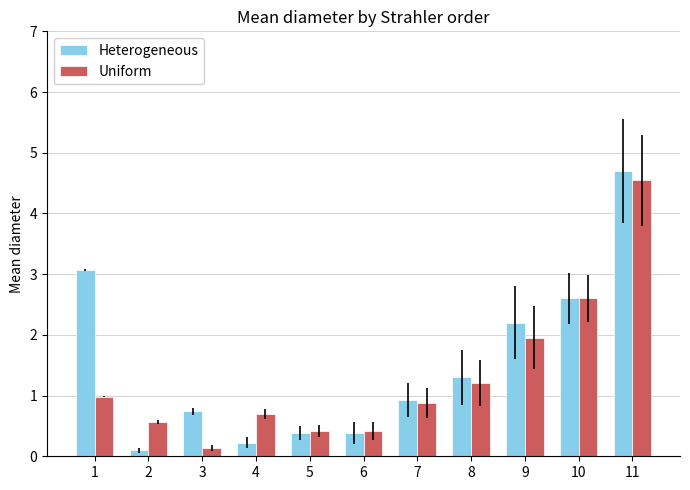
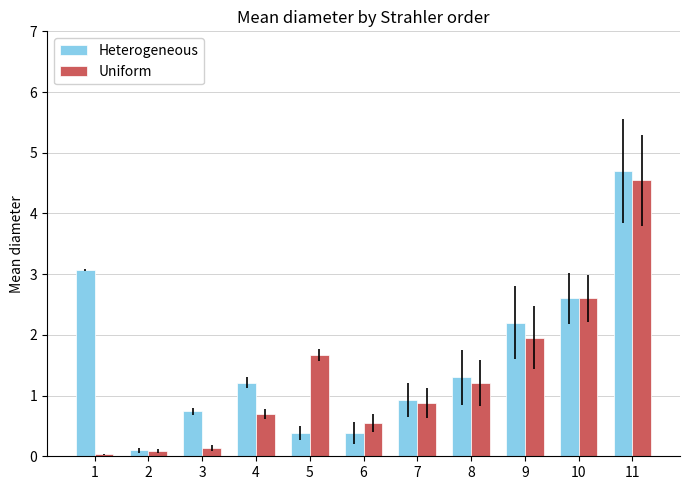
Uniform, 1: 1.0 -> 0.0
Uniform, 2: 0.6 -> 0.1
Heterogeneous, 4: 0.2 -> 1.2
Uniform, 5: 0.4 -> 1.7
Uniform, 6: 0.4 -> 0.6
